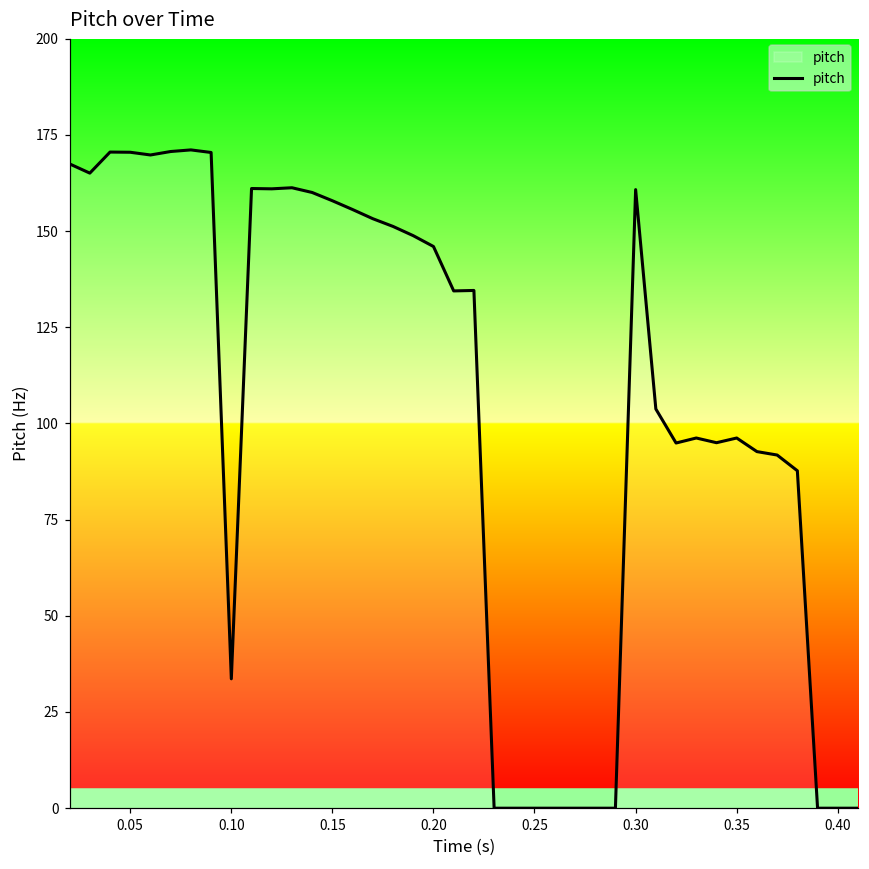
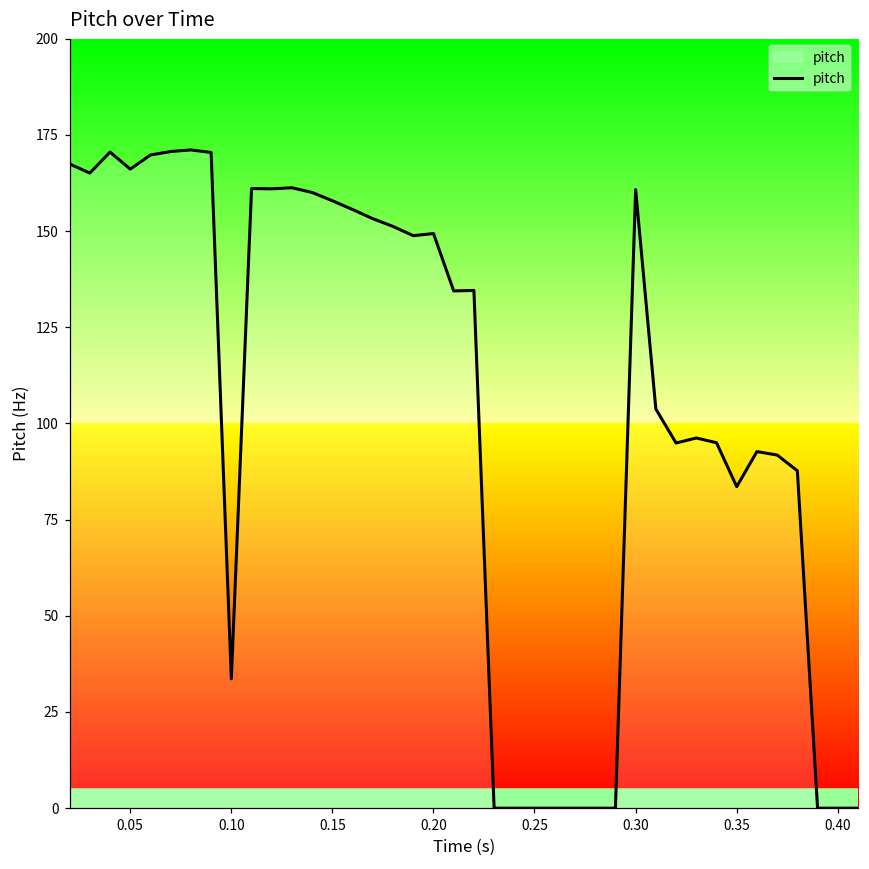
0.05: 170 -> 166
0.20: 146 -> 149
0.35: 96 -> 84
